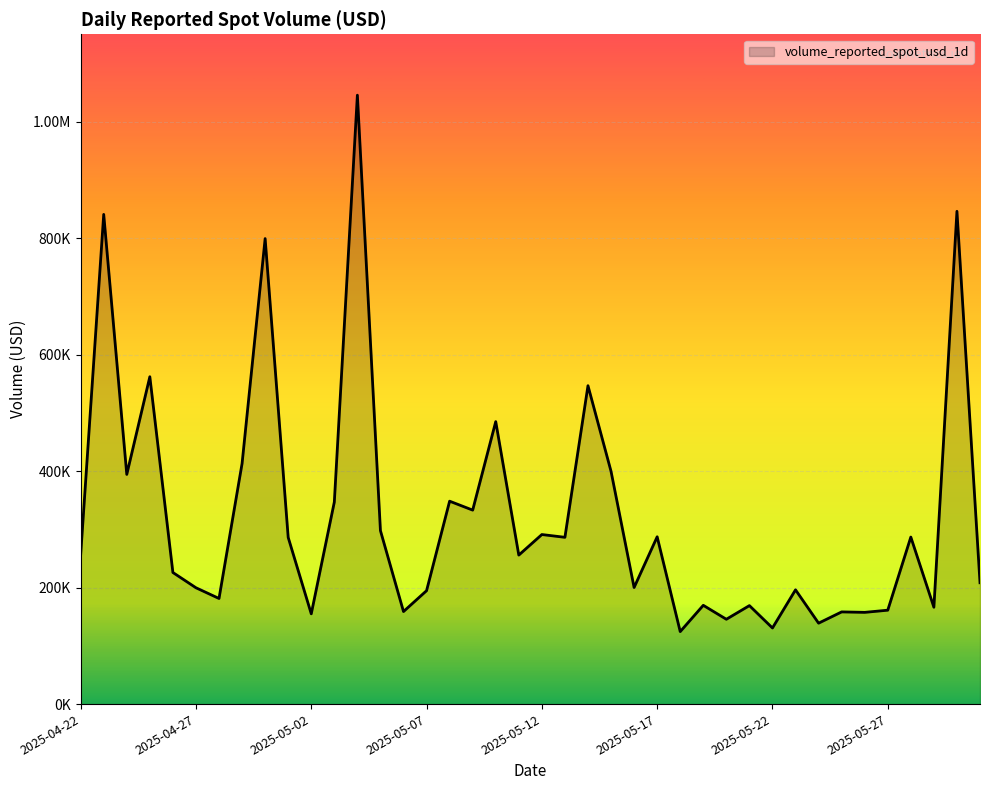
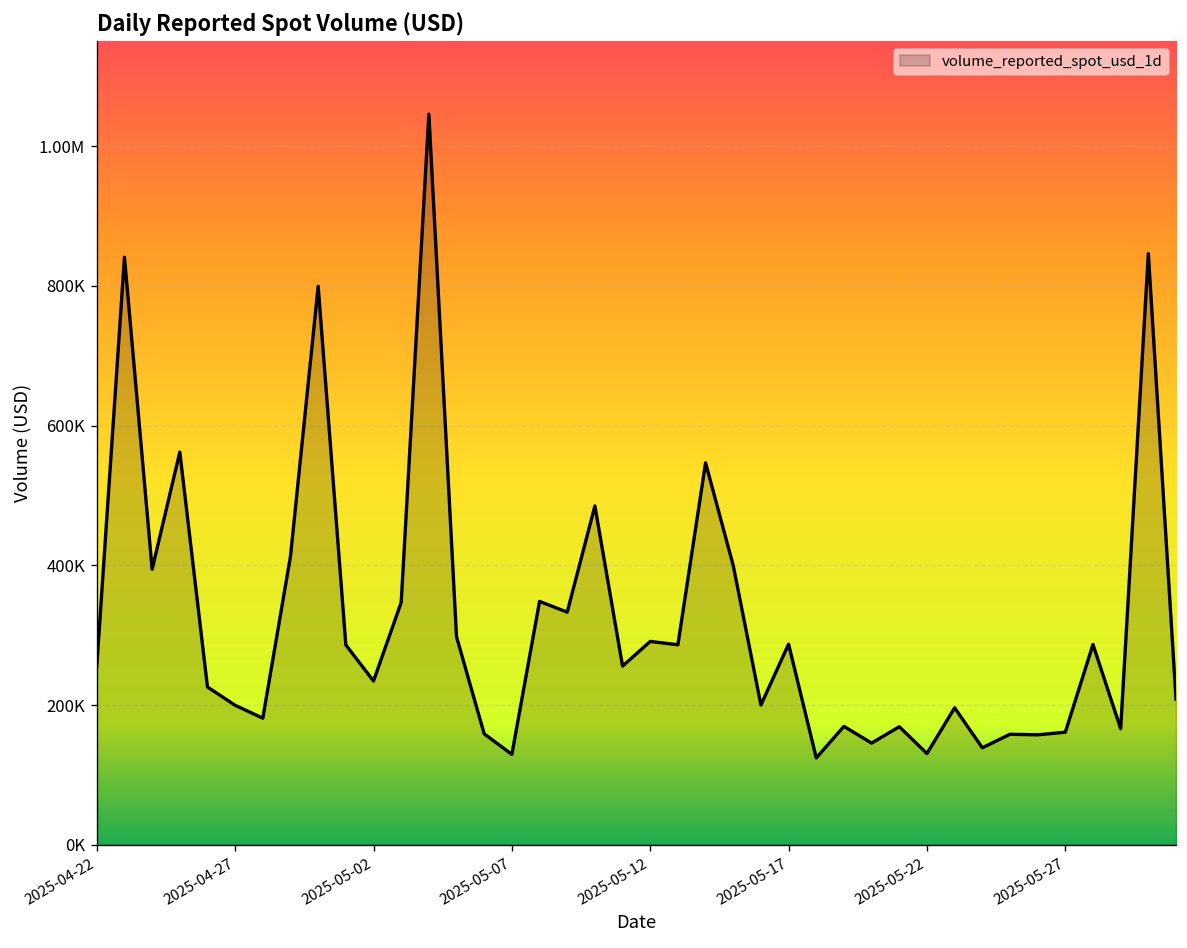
2025-05-02: 150000 -> 230000
2025-05-07: 190000 -> 130000
